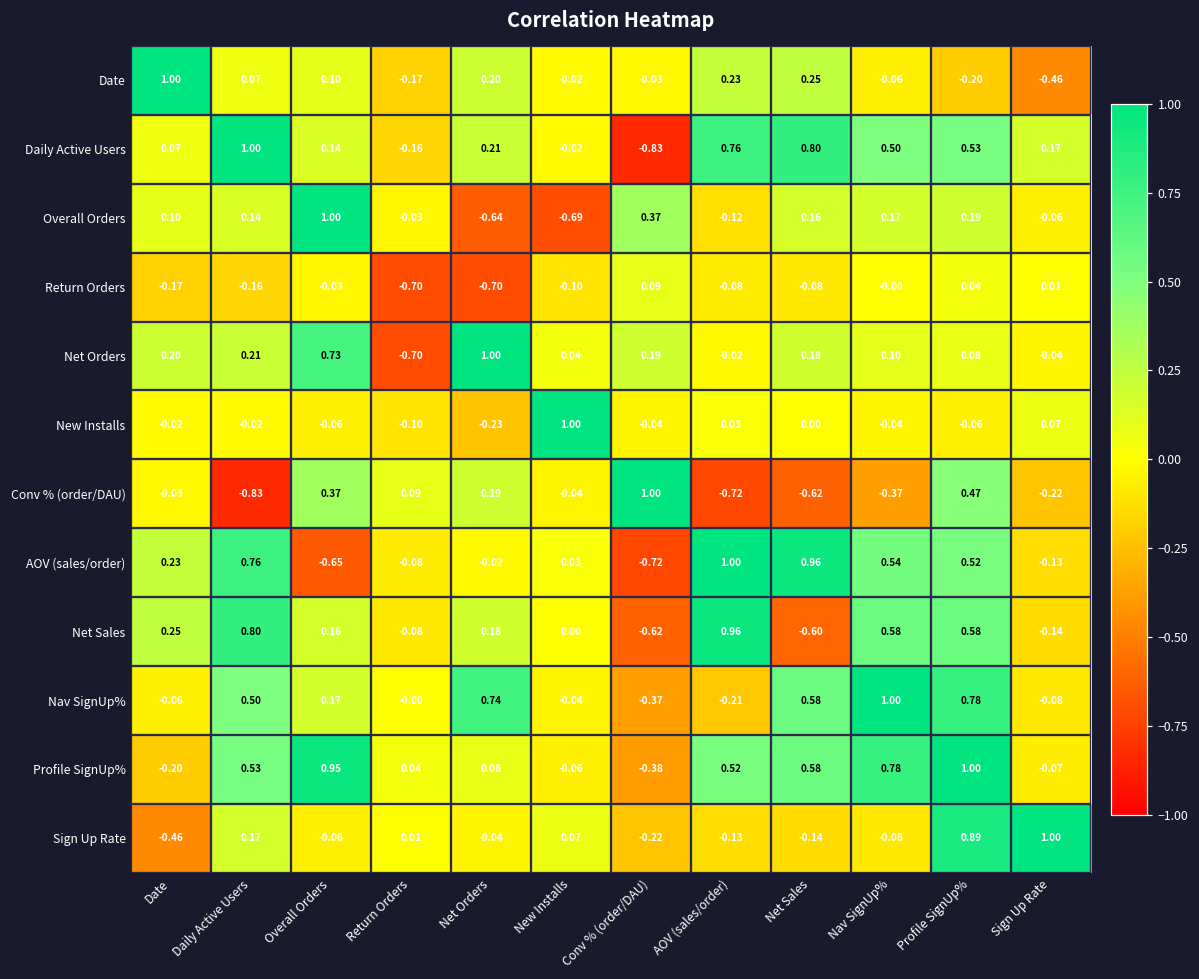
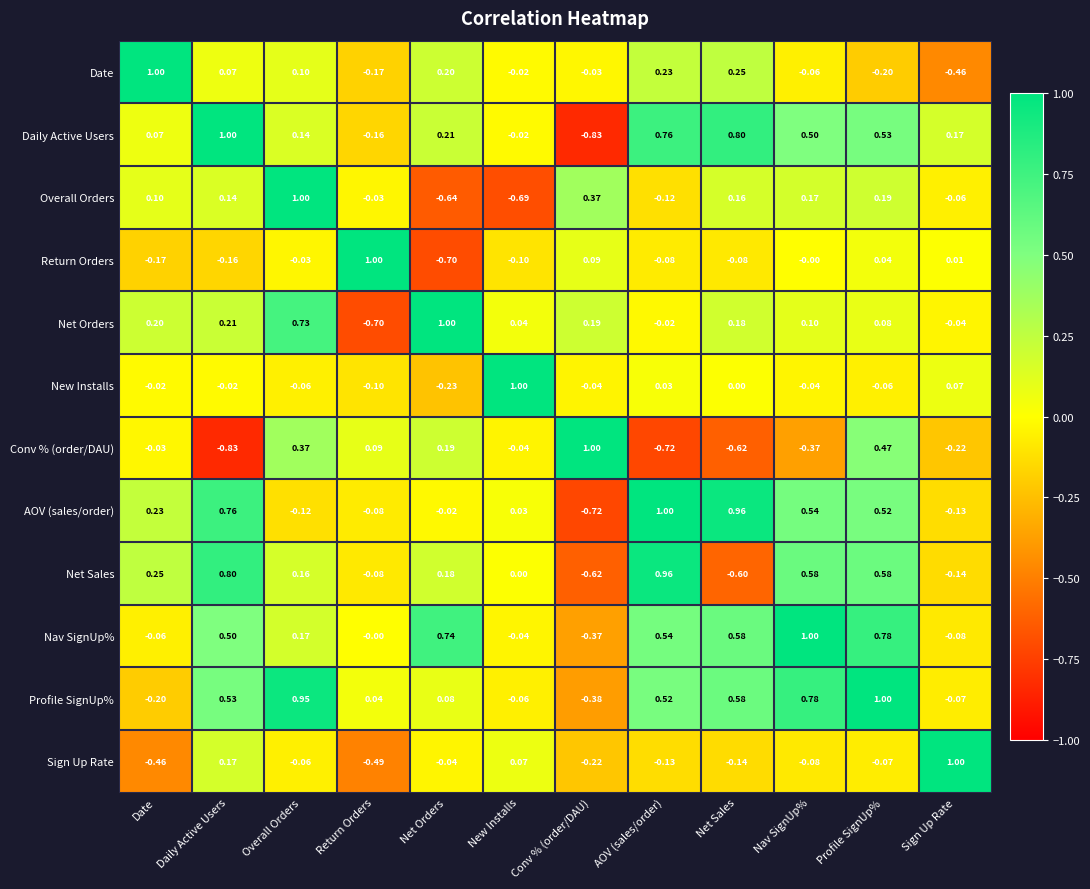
Return Orders, Return Orders: -0.70 -> 1.00
AOV (sales/order), Overall Orders: -0.65 -> -0.12
Nav SignUp%, AOV (sales/order): -0.21 -> 0.54
Sign Up Rate, Return Orders: 0.01 -> -0.49
Sign Up Rate, Profile SignUp%: 0.89 -> -0.07
